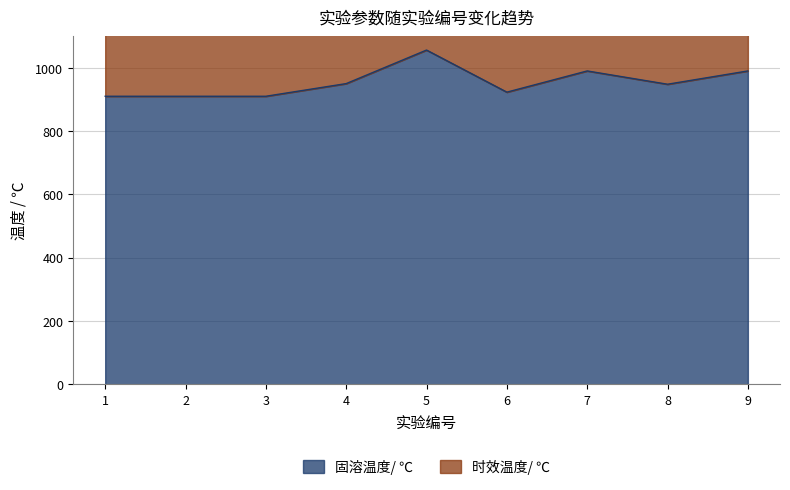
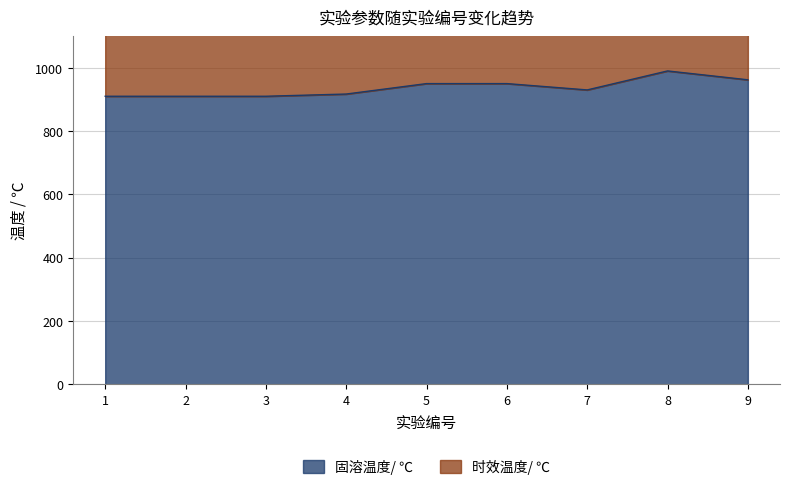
固溶温度/ ℃, 4: 950 -> 920
固溶温度/ ℃, 5: 1060 -> 950
固溶温度/ ℃, 6: 920 -> 950
固溶温度/ ℃, 7: 990 -> 930
固溶温度/ ℃, 8: 950 -> 990
固溶温度/ ℃, 9: 990 -> 960
